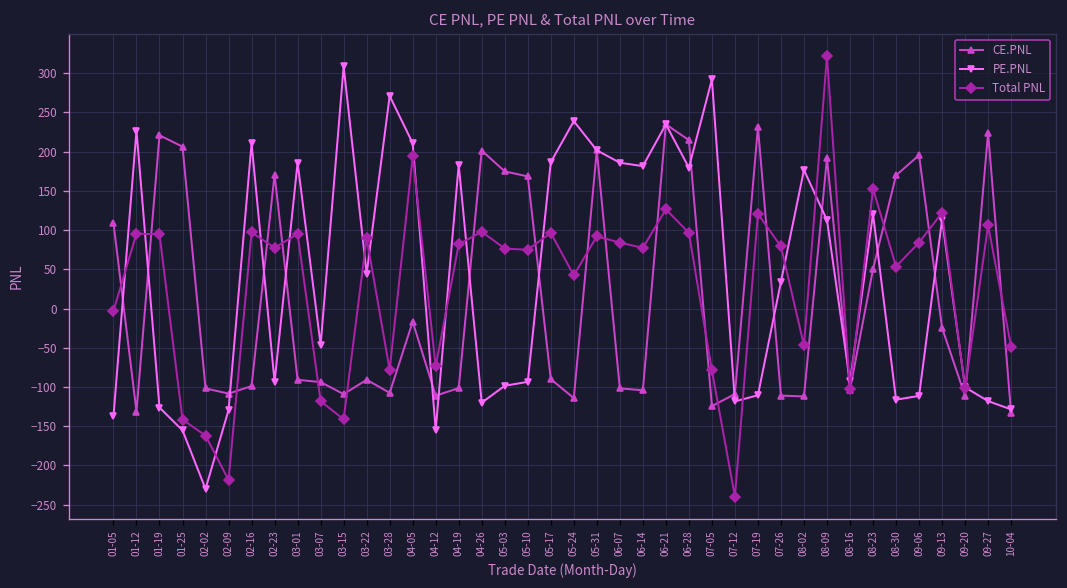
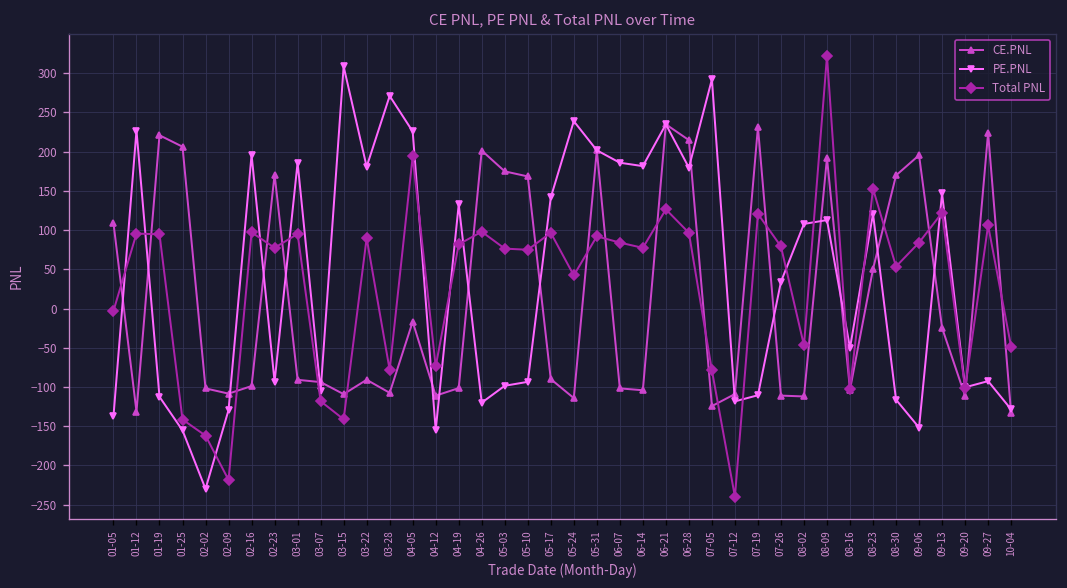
PE.PNL, 01-19: -130 -> -110
PE.PNL, 02-16: 210 -> 200
PE.PNL, 03-07: -50 -> -110
PE.PNL, 03-22: 40 -> 180
PE.PNL, 04-05: 210 -> 230
PE.PNL, 04-19: 180 -> 130
PE.PNL, 05-17: 190 -> 140
PE.PNL, 08-02: 180 -> 110
PE.PNL, 08-16: -90 -> -50
PE.PNL, 09-06: -110 -> -150
PE.PNL, 09-13: 110 -> 150
PE.PNL, 09-27: -120 -> -90
